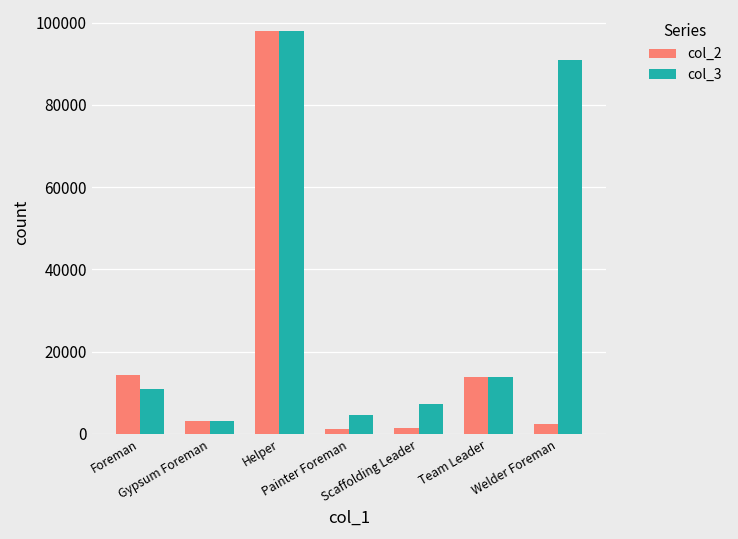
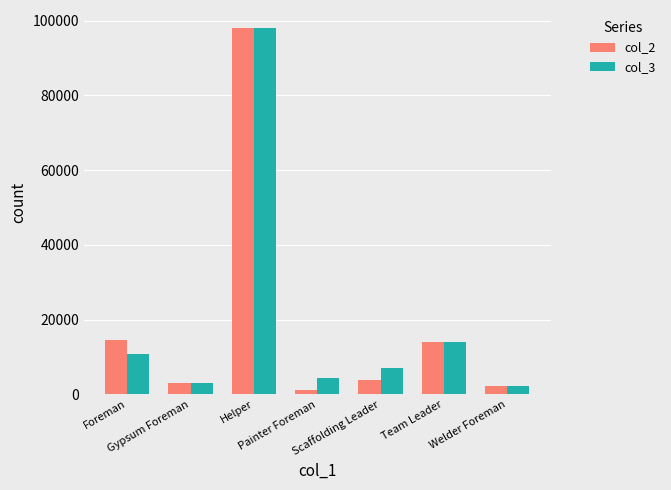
col_2, Scaffolding Leader: 2000 -> 4000
col_3, Welder Foreman: 91000 -> 2000
